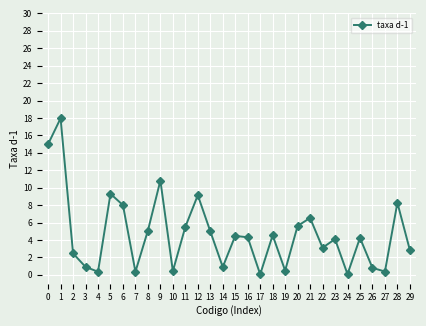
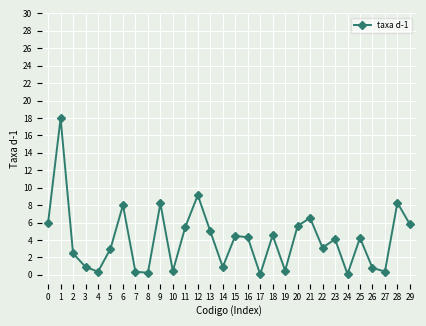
0: 15 -> 6
5: 9 -> 3
8: 5 -> 0
9: 11 -> 8
29: 3 -> 6
